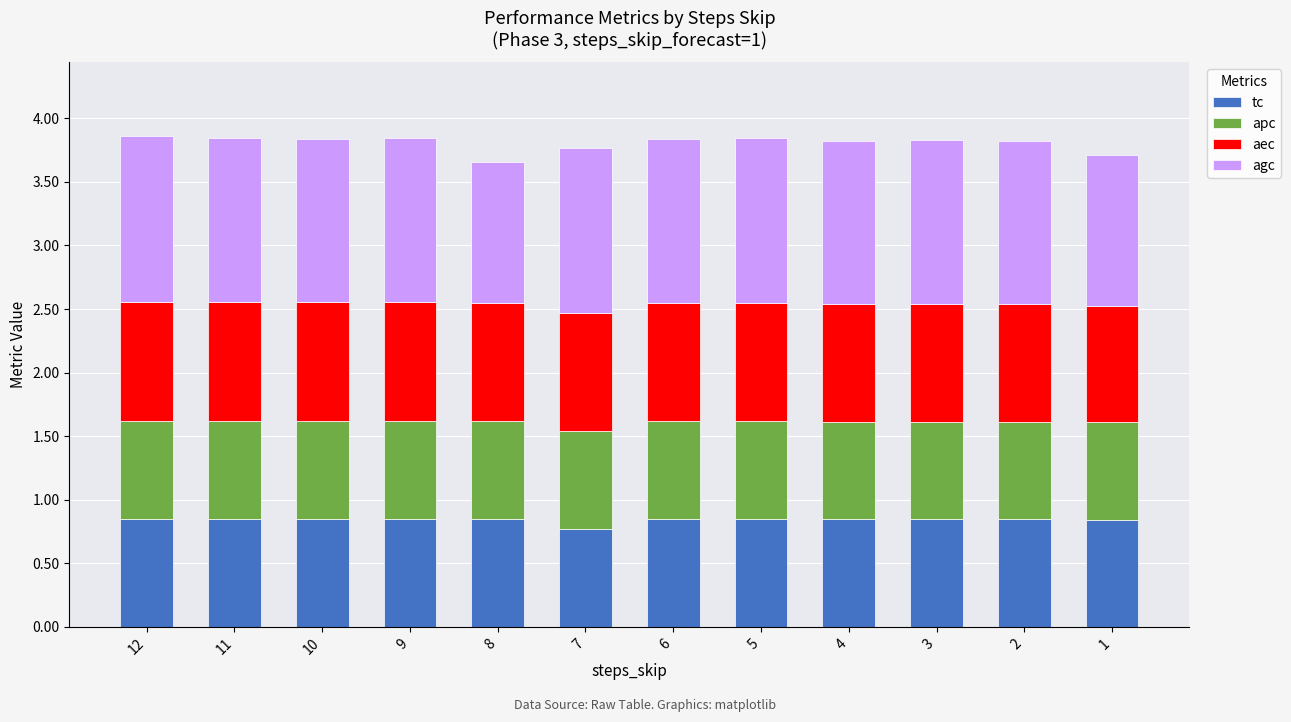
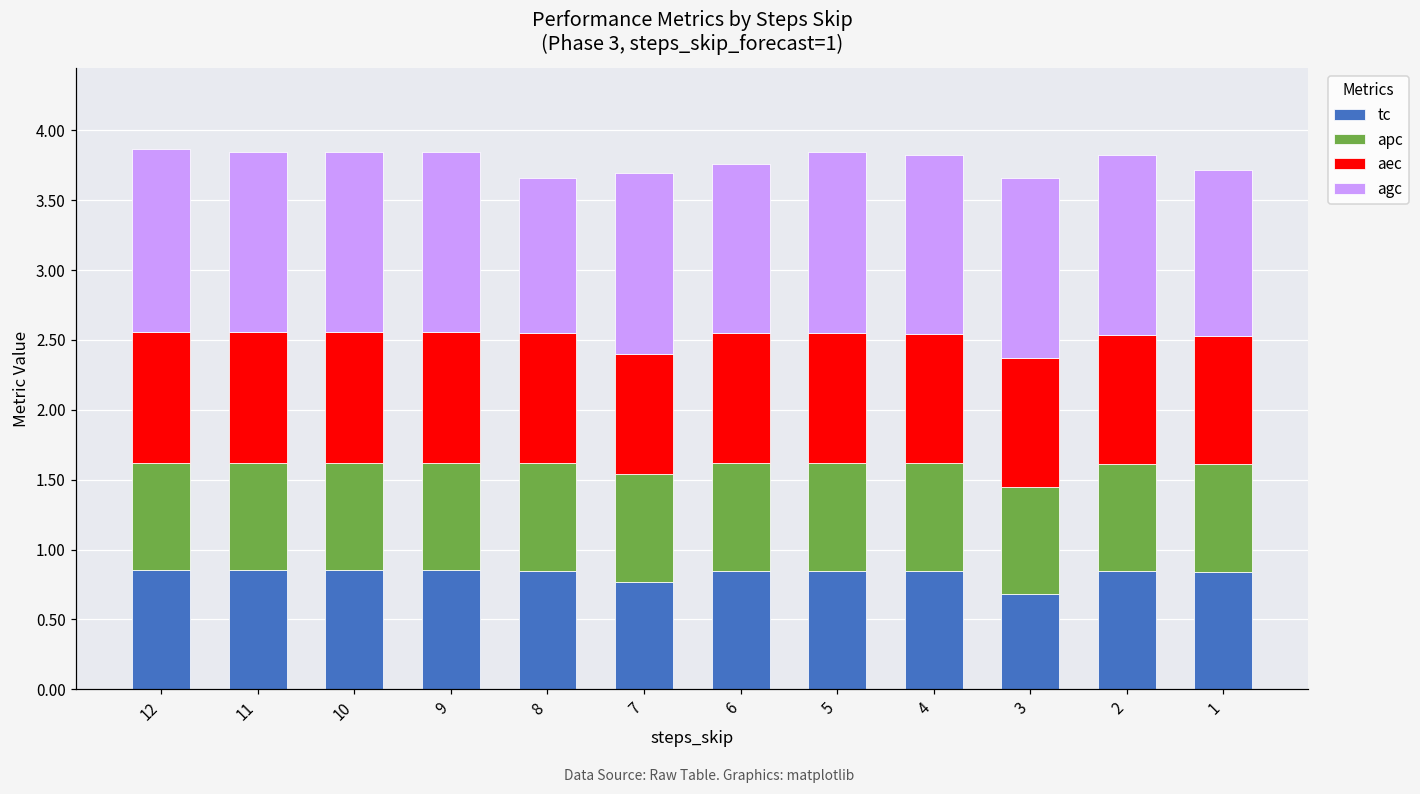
aec, 7: 0.93 -> 0.86
agc, 6: 1.29 -> 1.21
tc, 3: 0.85 -> 0.68
